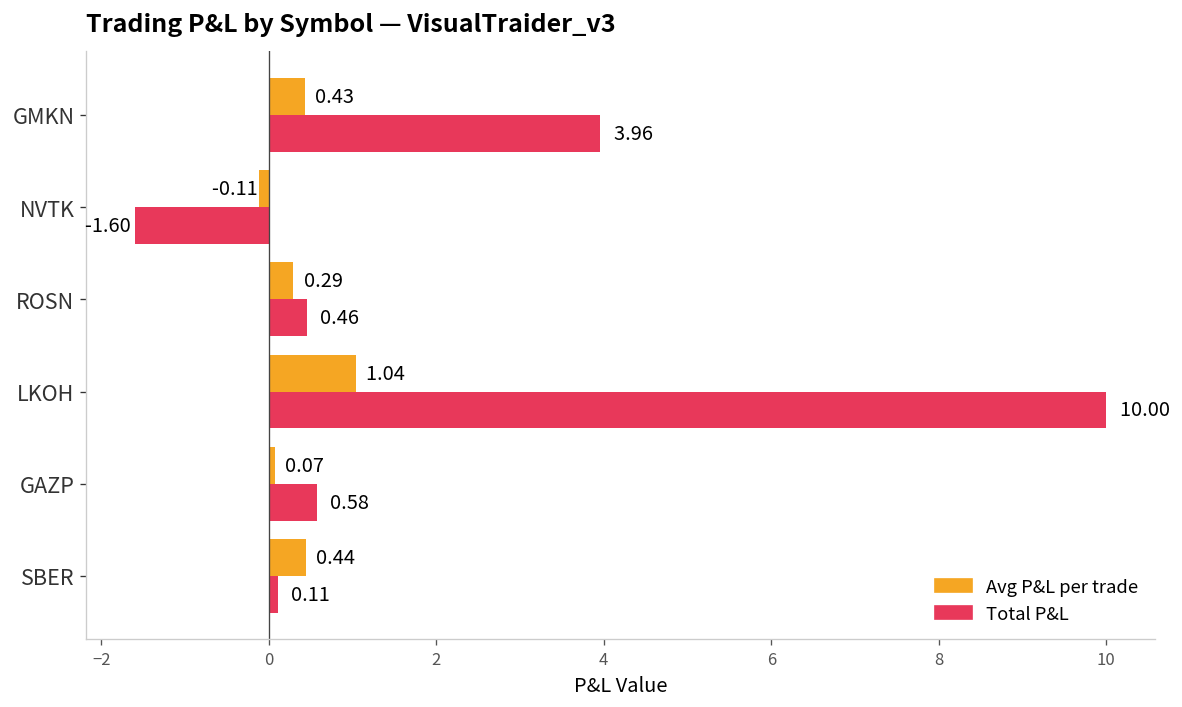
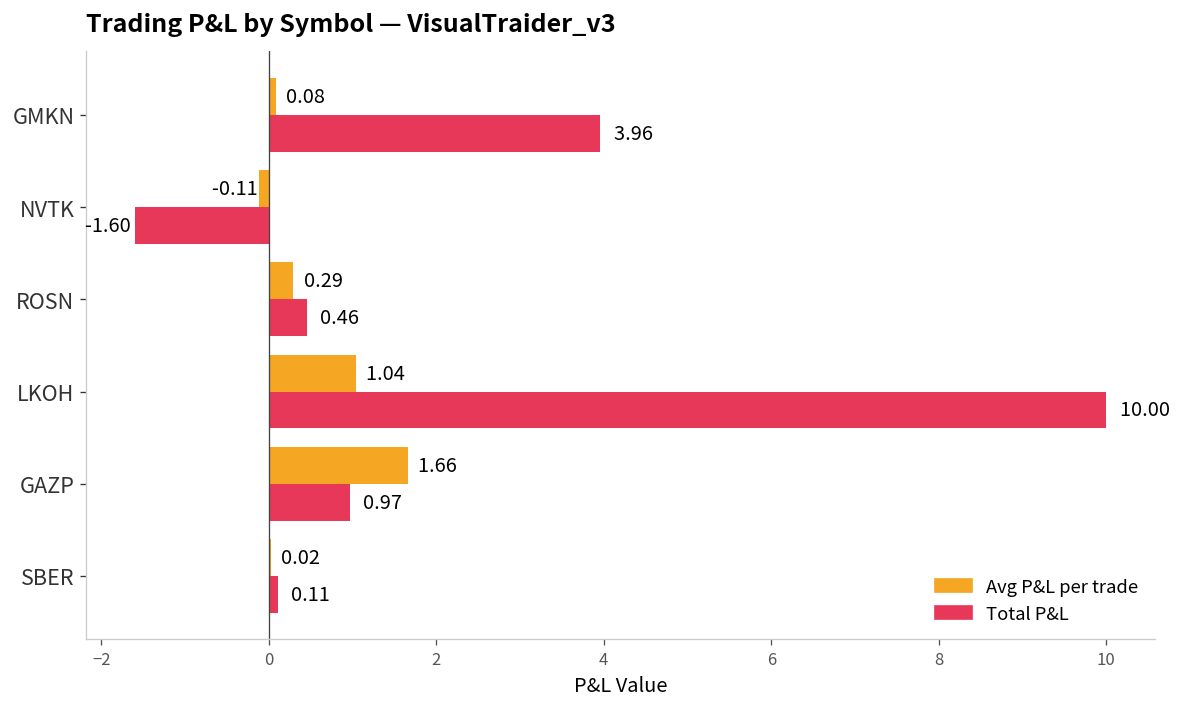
Avg P&L per trade, GMKN: 0.43 -> 0.08
Avg P&L per trade, GAZP: 0.07 -> 1.66
Total P&L, GAZP: 0.58 -> 0.97
Avg P&L per trade, SBER: 0.44 -> 0.02
